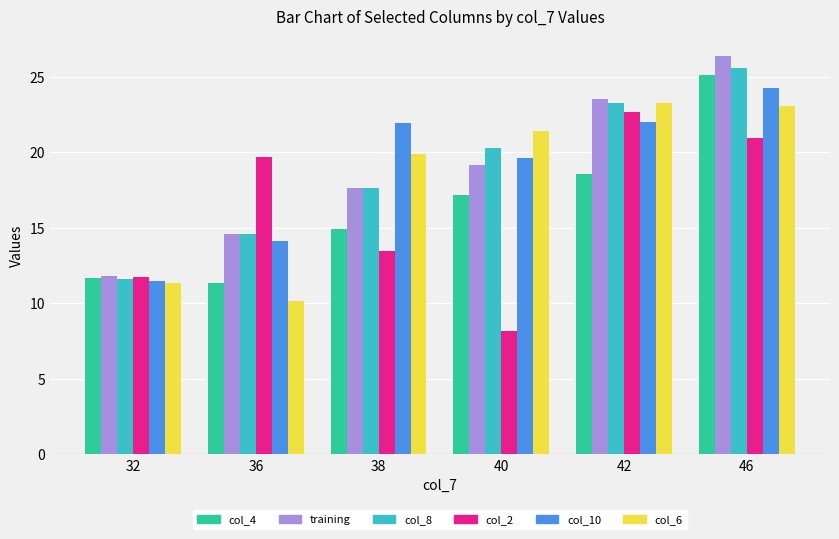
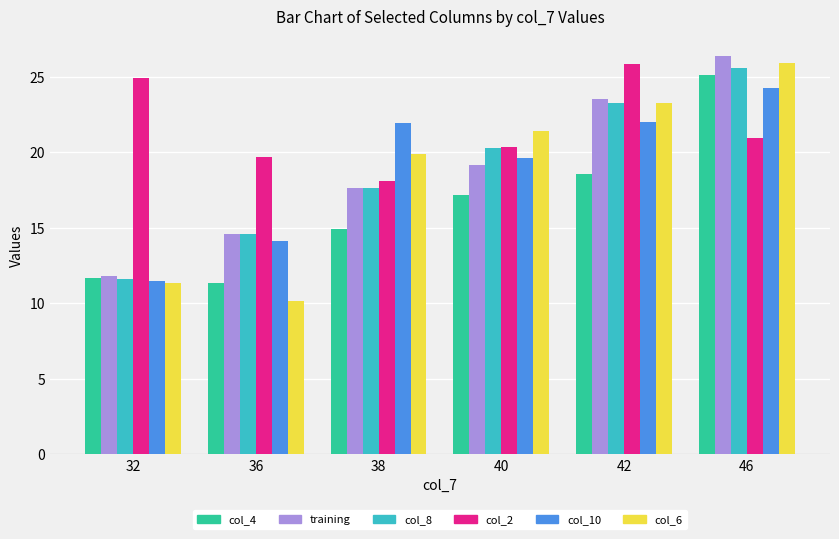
col_2, 32: 11.7 -> 24.9
col_2, 38: 13.5 -> 18.1
col_2, 40: 8.2 -> 20.4
col_2, 42: 22.7 -> 25.9
col_6, 46: 23.0 -> 25.9
